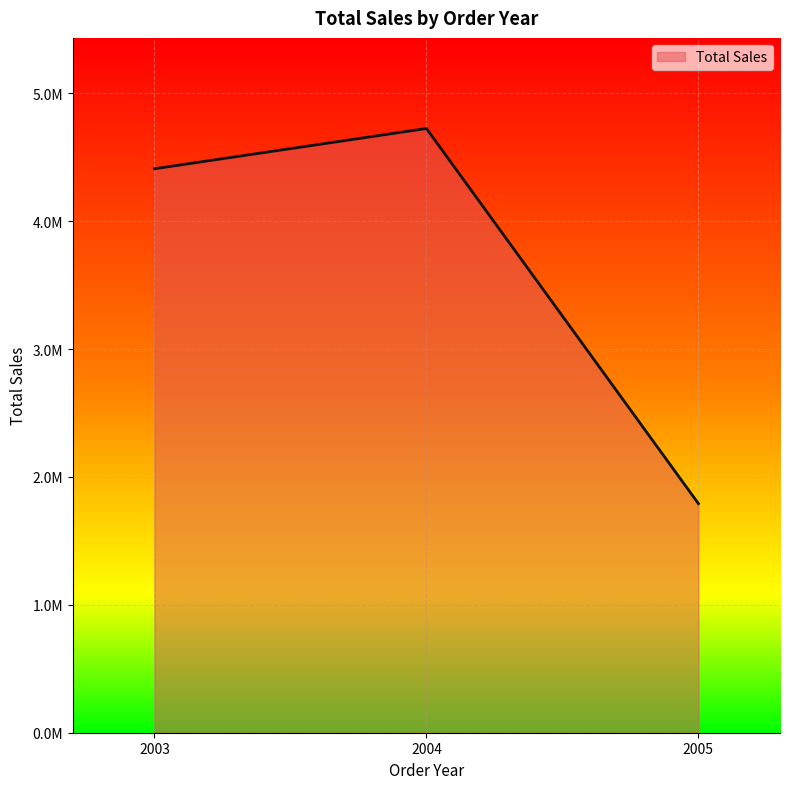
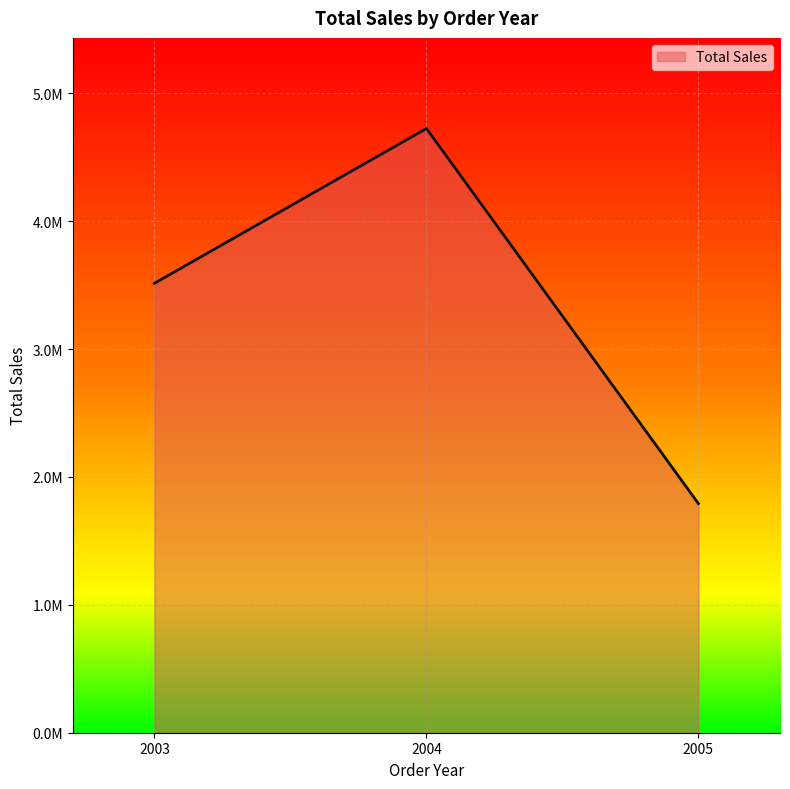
2003: 4410000 -> 3510000
